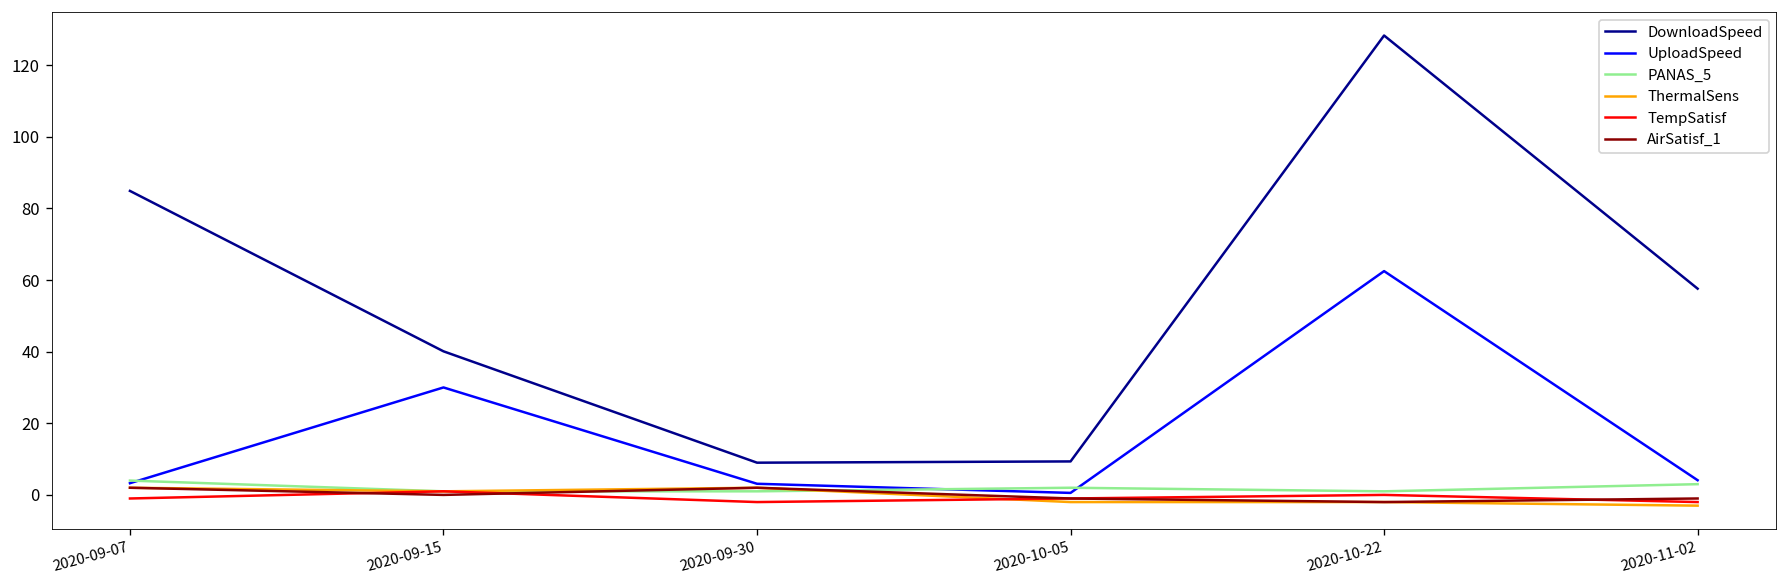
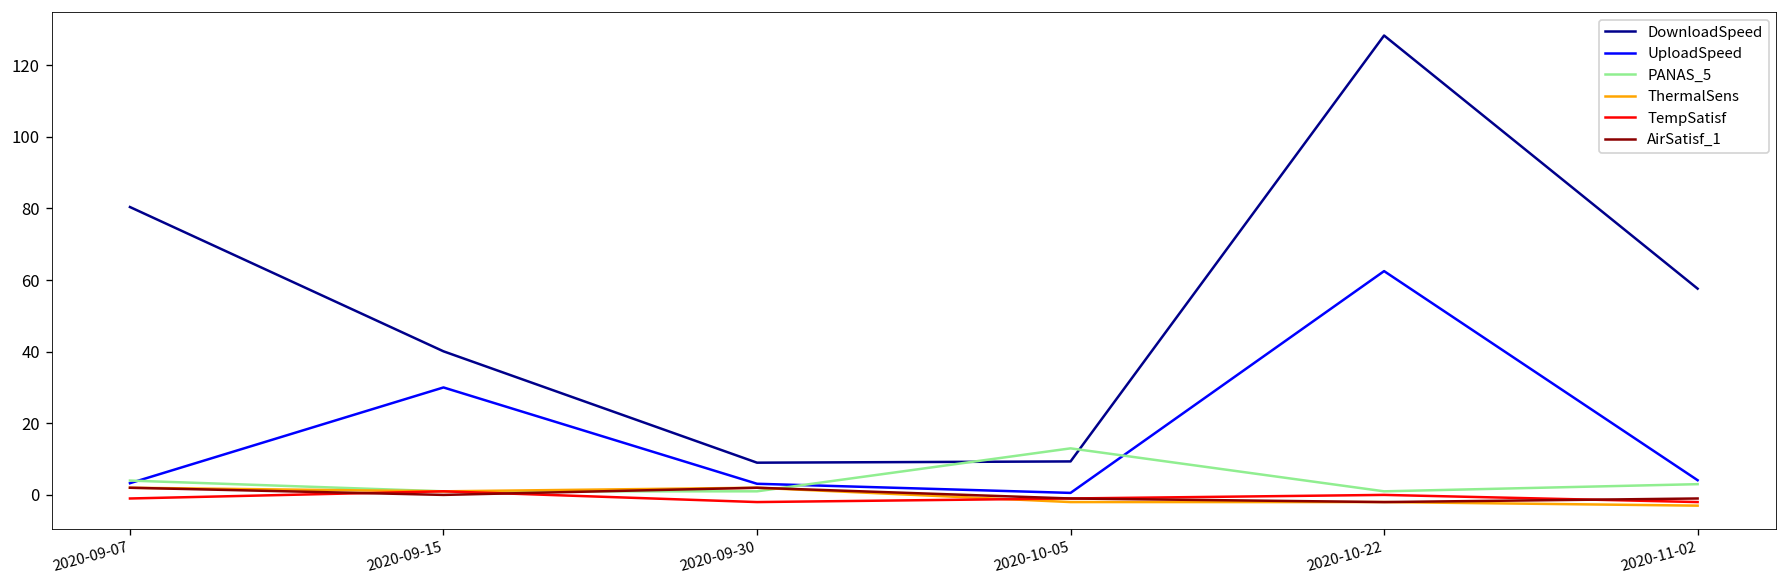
DownloadSpeed, 2020-09-07: 85 -> 80
PANAS_5, 2020-10-05: 2 -> 13
